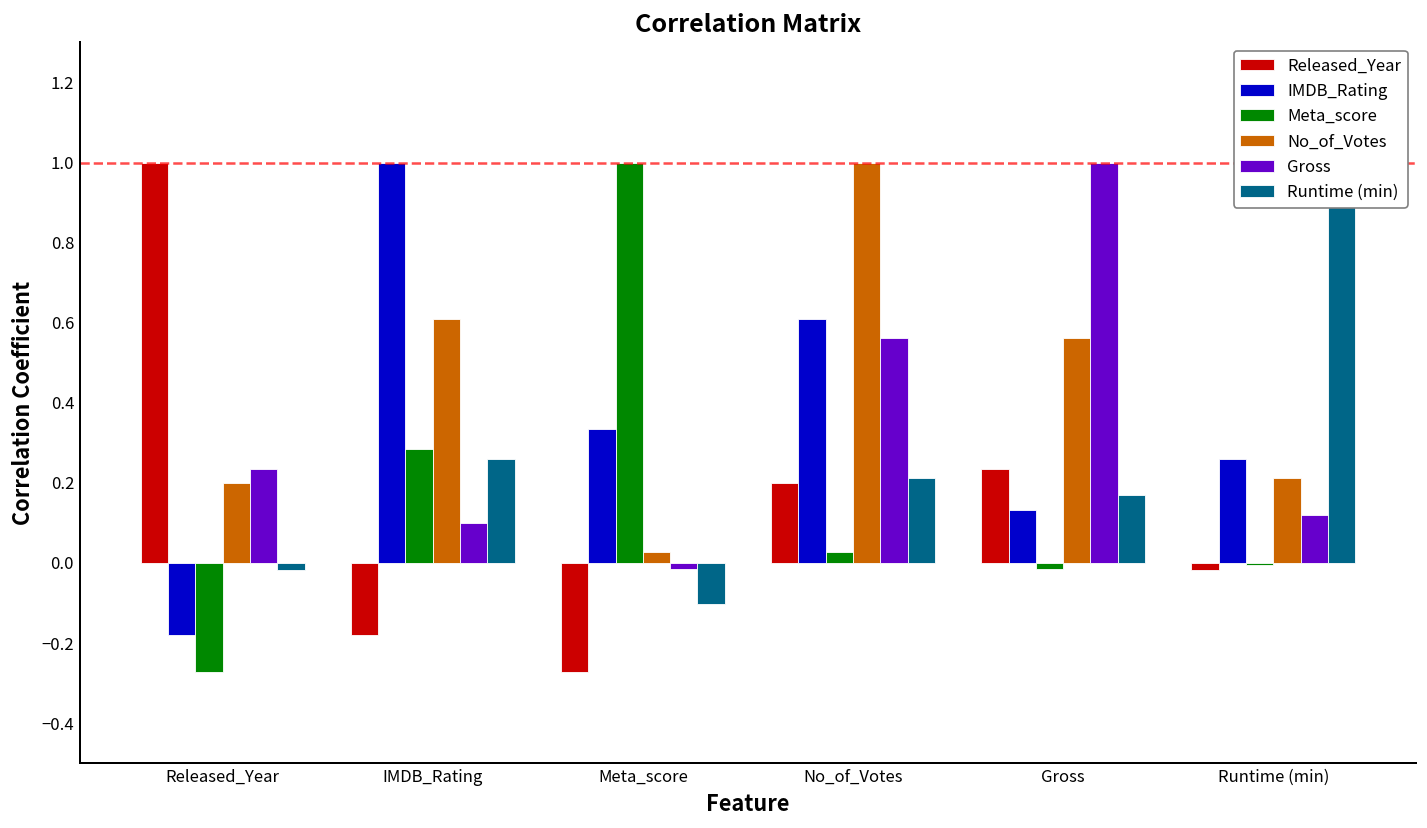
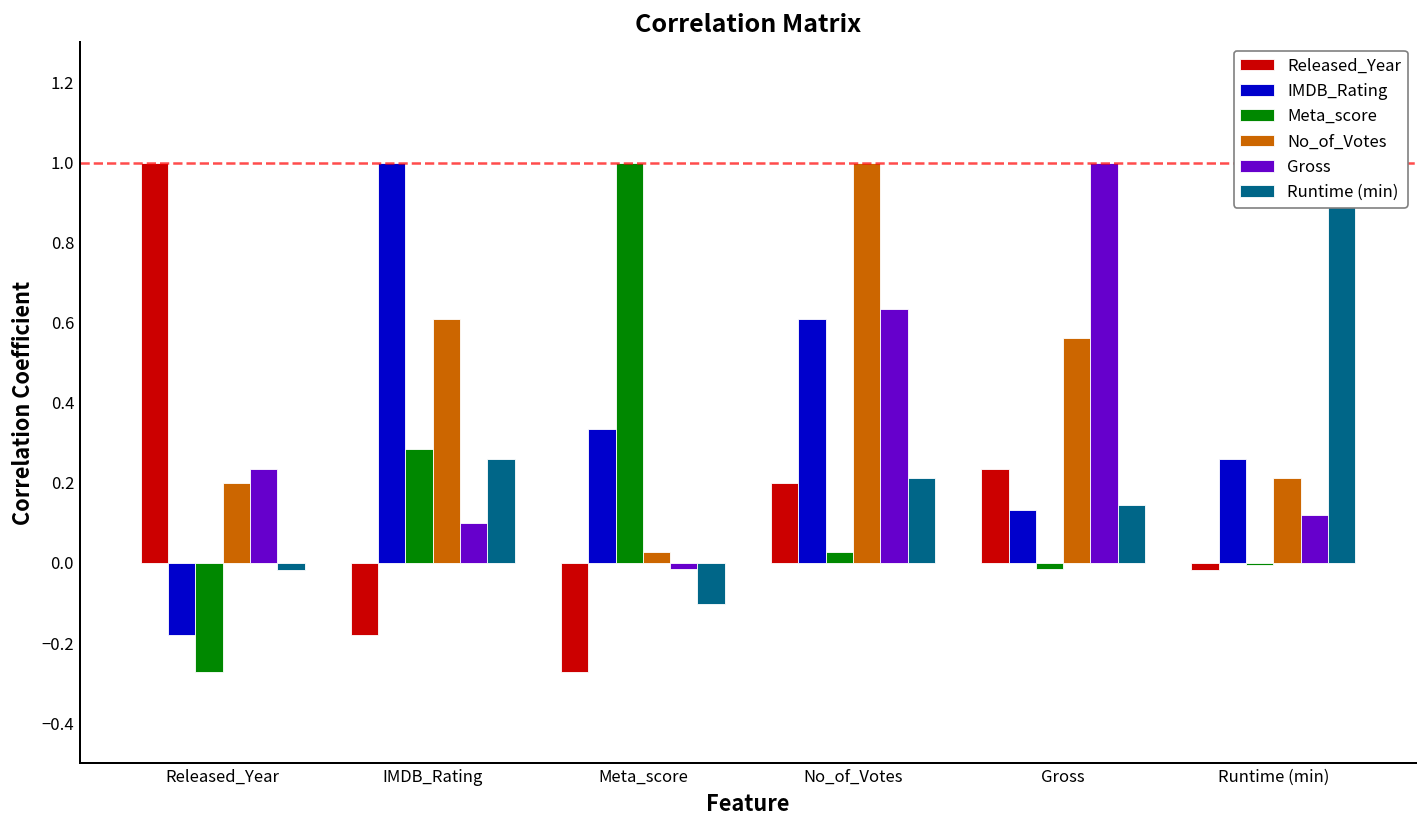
Gross, No_of_Votes: 0.56 -> 0.63
Runtime (min), Gross: 0.17 -> 0.14
